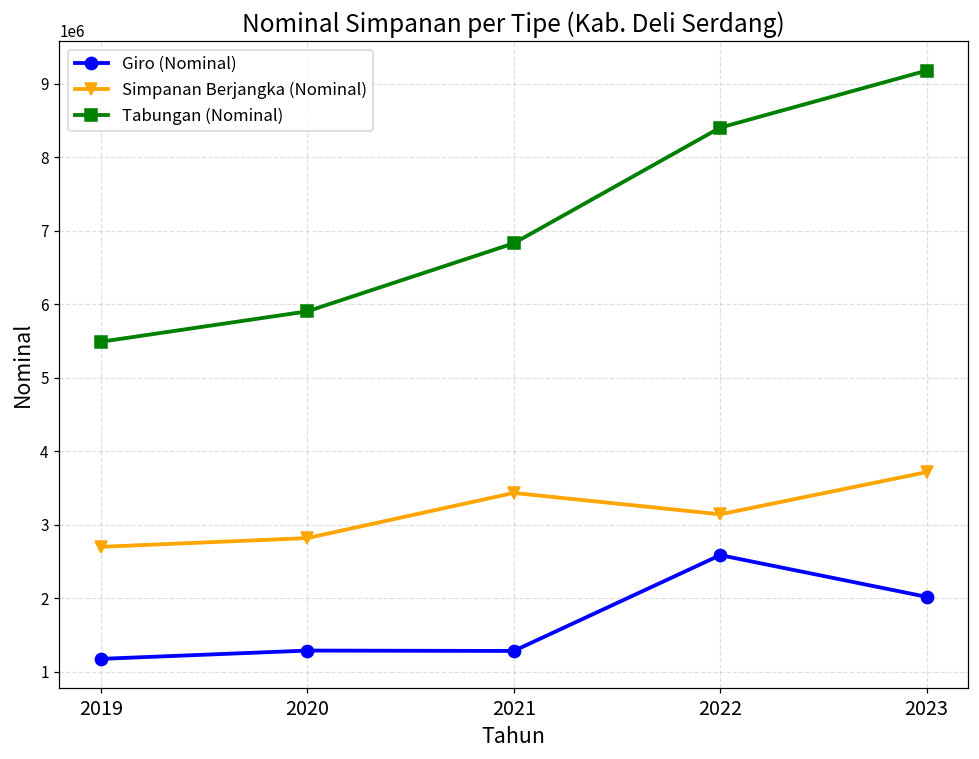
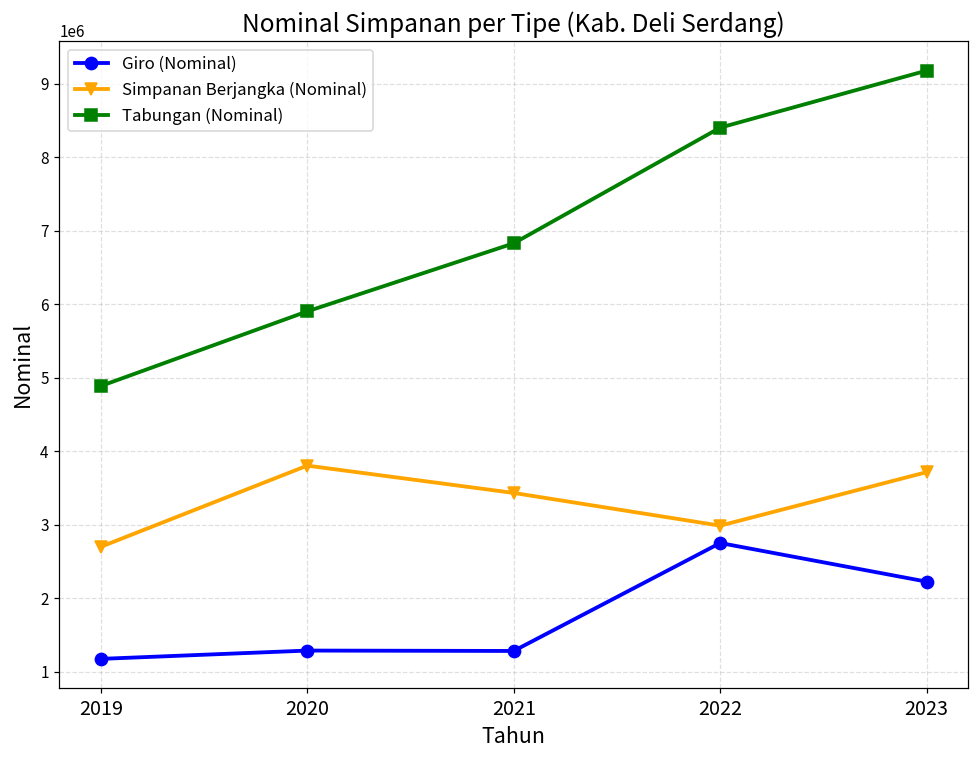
Tabungan (Nominal), 2019: 5500000 -> 4900000
Simpanan Berjangka (Nominal), 2020: 2800000 -> 3800000
Giro (Nominal), 2022: 2600000 -> 2800000
Simpanan Berjangka (Nominal), 2022: 3100000 -> 3000000
Giro (Nominal), 2023: 2000000 -> 2200000
